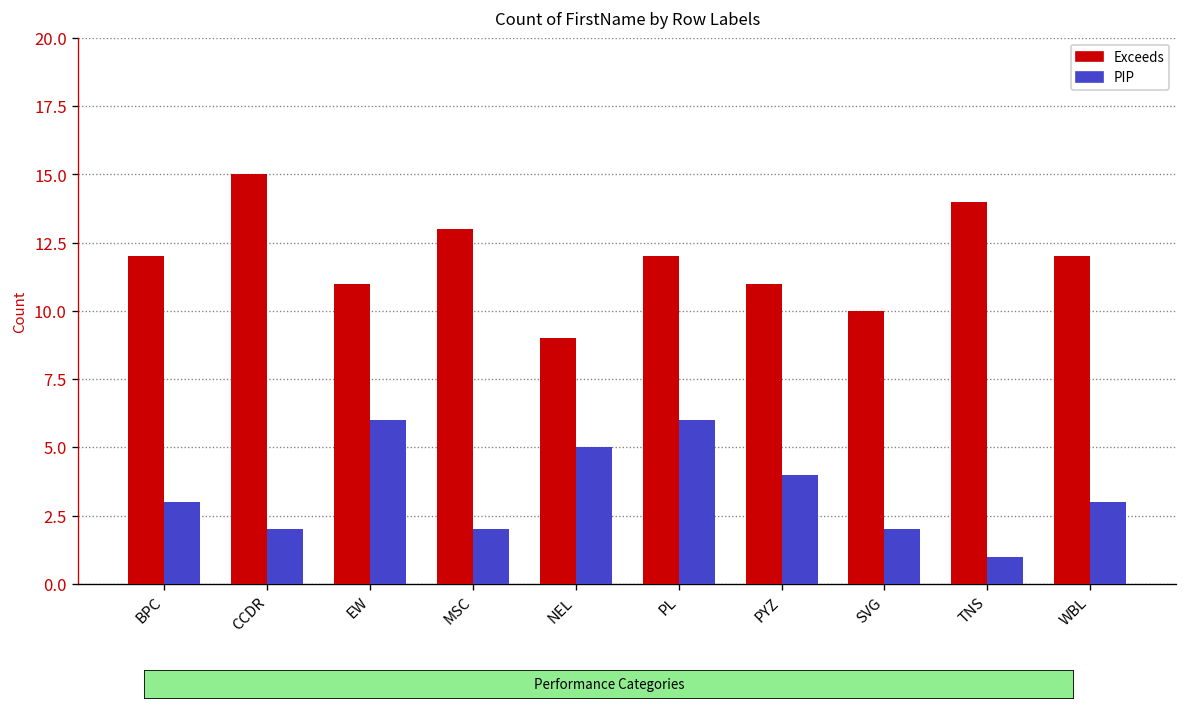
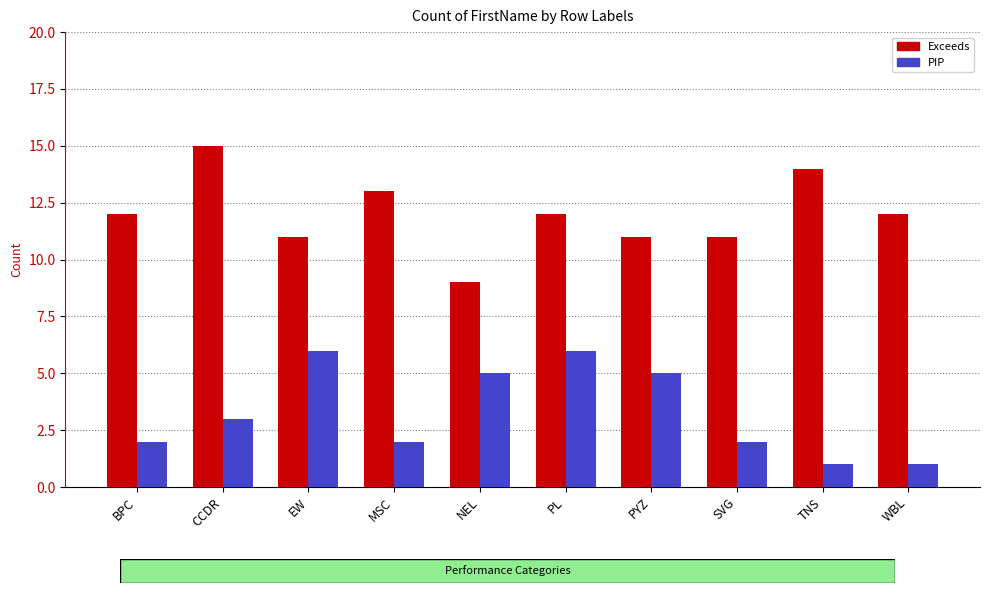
PIP, BPC: 3 -> 2
PIP, CCDR: 2 -> 3
PIP, PYZ: 4 -> 5
Exceeds, SVG: 10 -> 11
PIP, WBL: 3 -> 1
